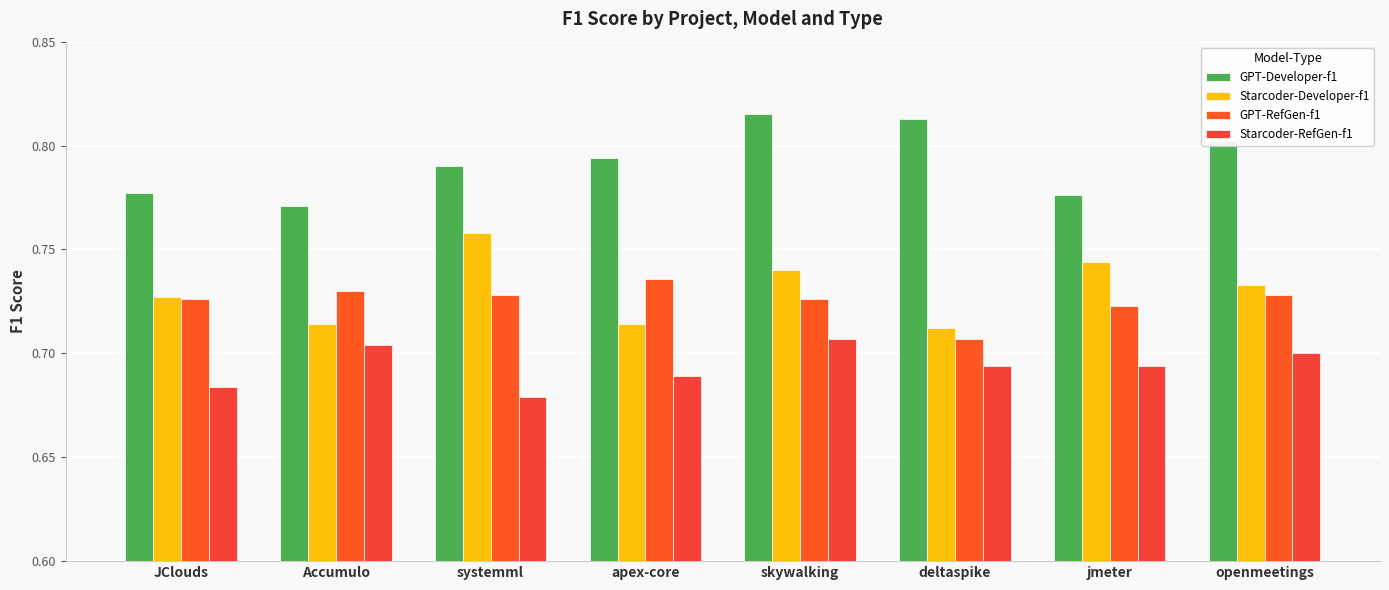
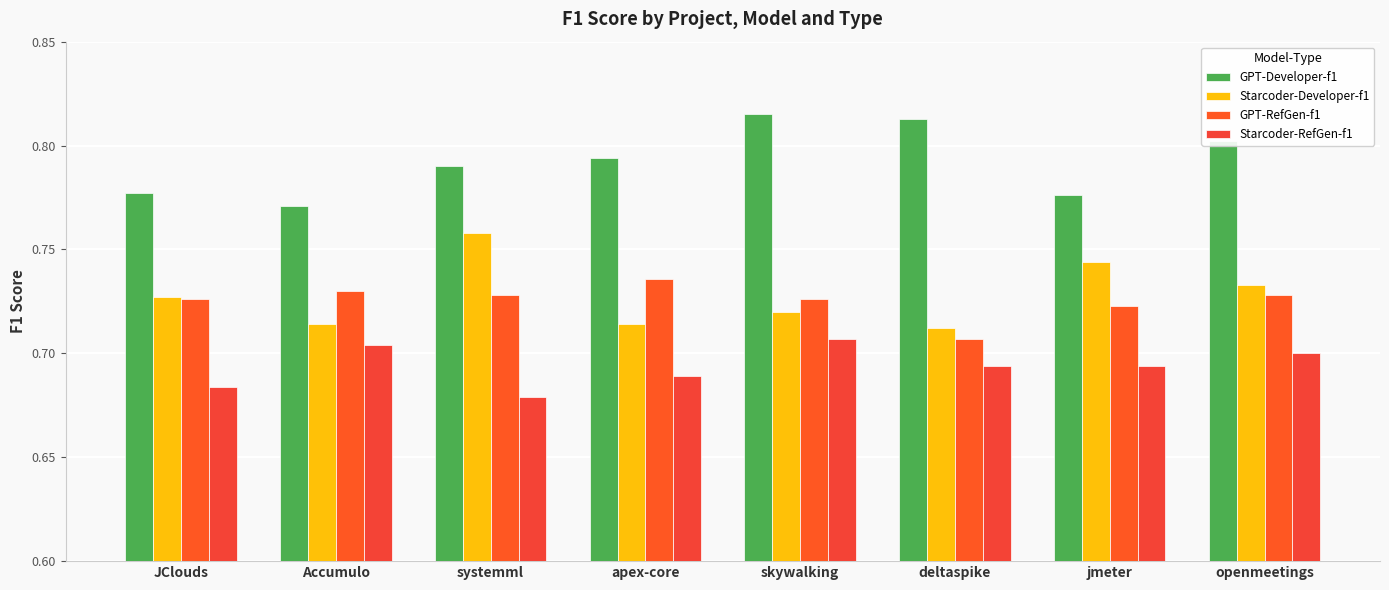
Starcoder-Developer-f1, skywalking: 0.74 -> 0.72
